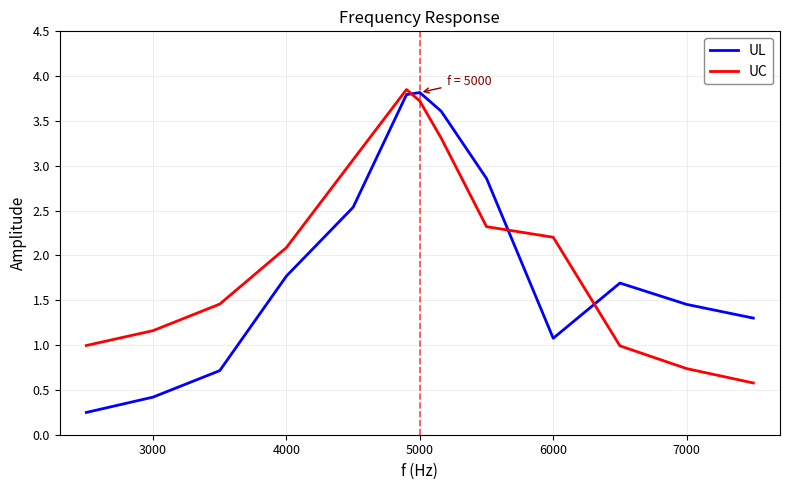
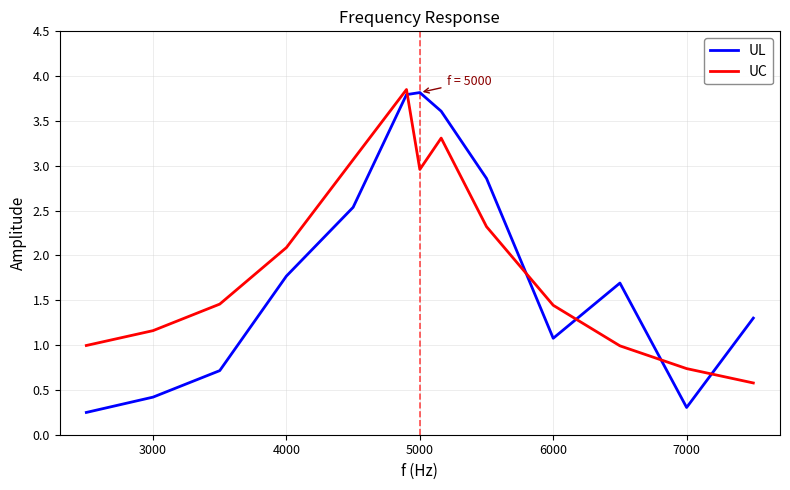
UC, 5000: 3.7 -> 3.0
UC, 6000: 2.2 -> 1.4
UL, 7000: 1.5 -> 0.3
